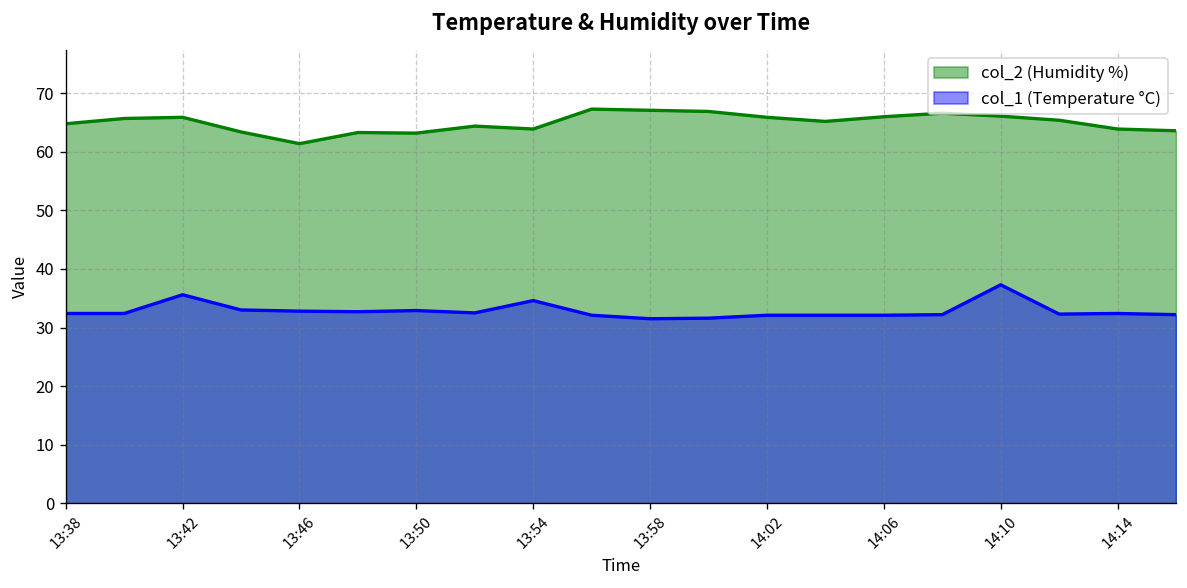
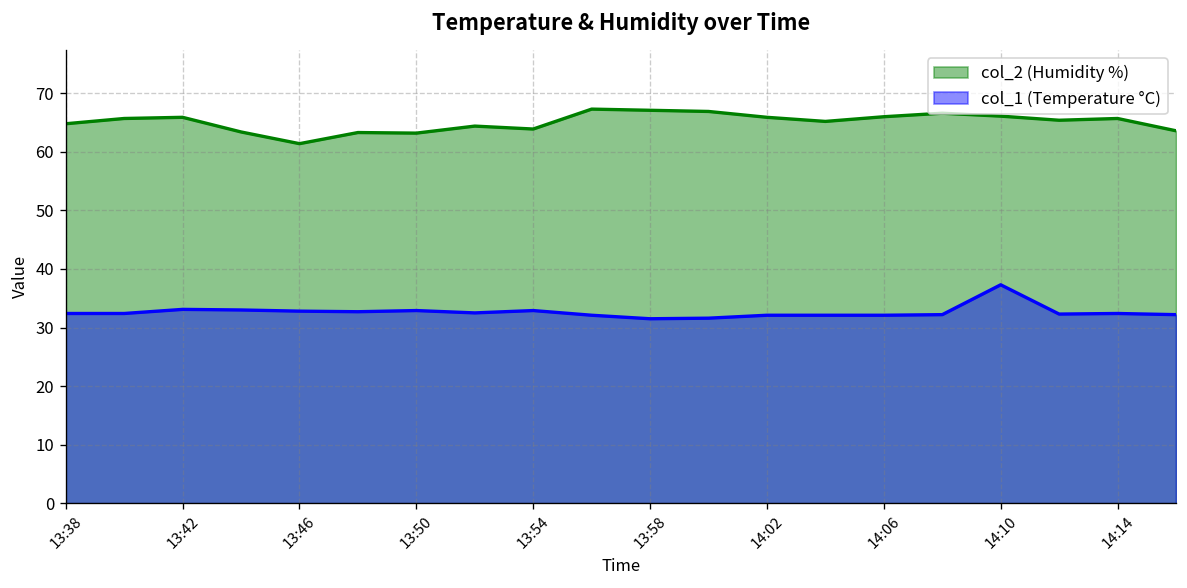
col_1 (Temperature °C), 13:42: 36 -> 33
col_1 (Temperature °C), 13:54: 35 -> 33
col_2 (Humidity %), 14:14: 64 -> 66
